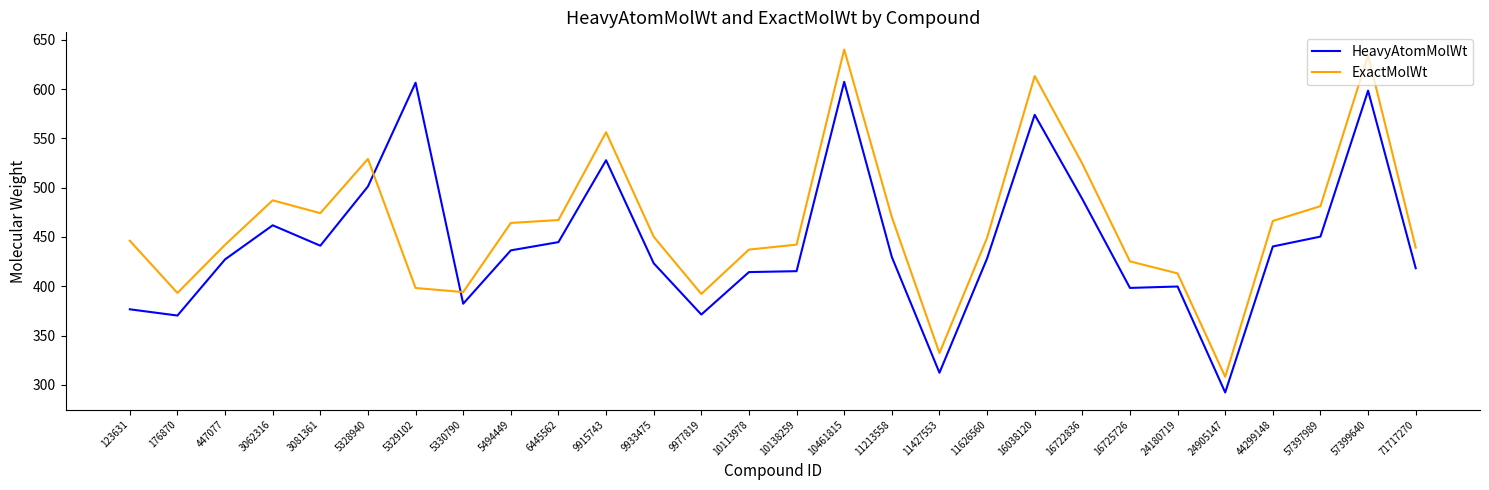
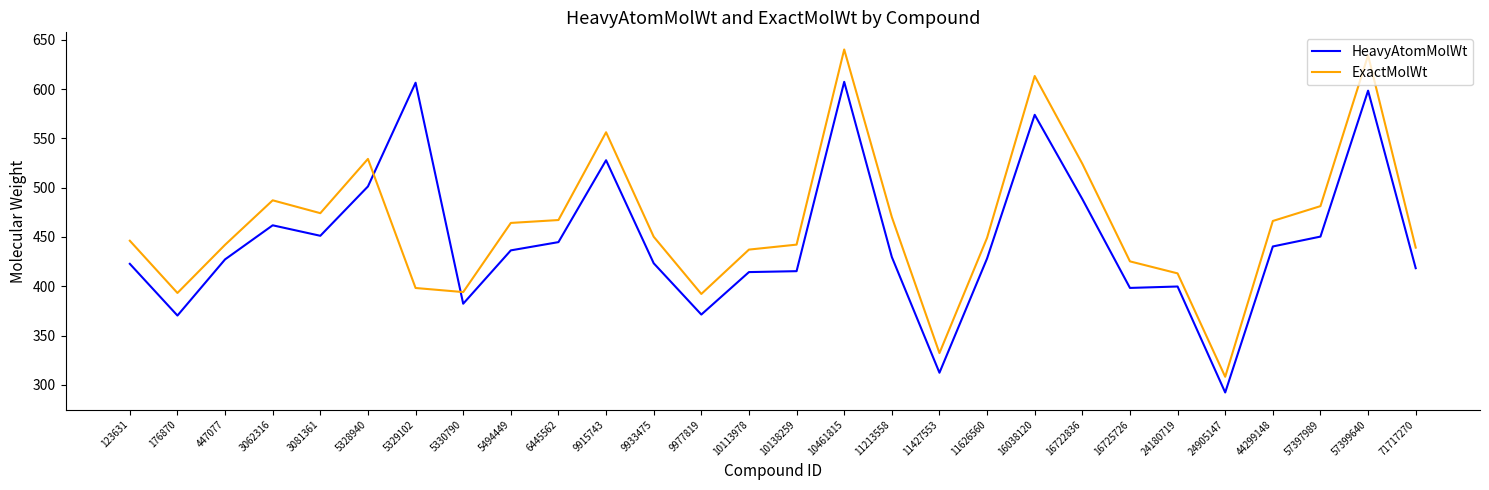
HeavyAtomMolWt, 123631: 380 -> 420
HeavyAtomMolWt, 3081361: 440 -> 450
